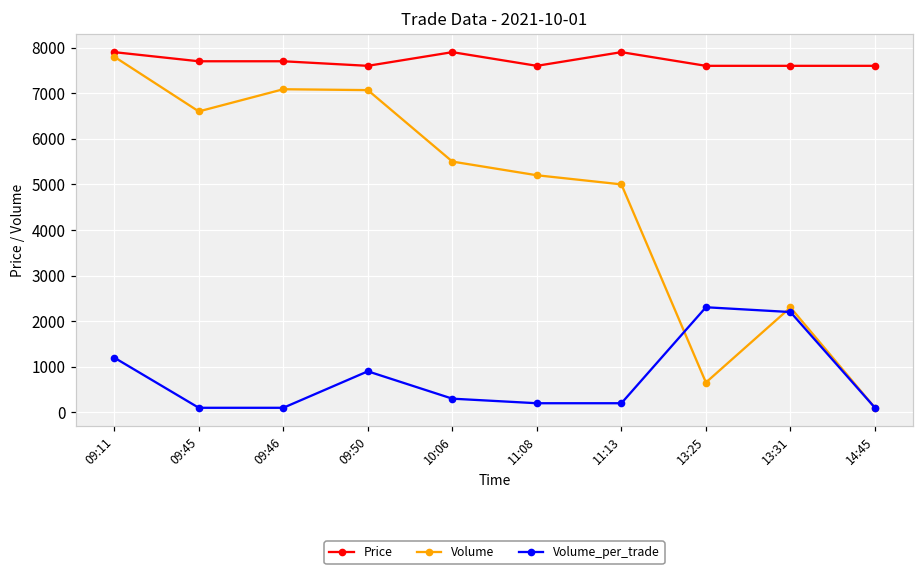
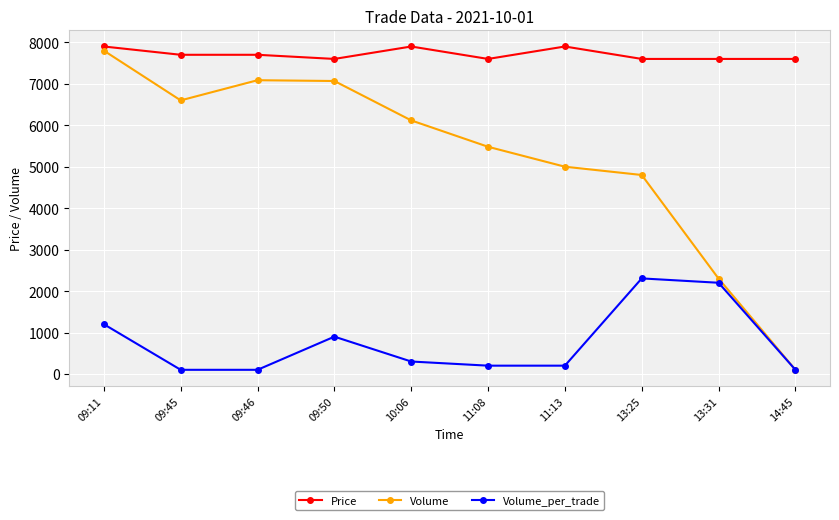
Volume, 10:06: 5500 -> 6100
Volume, 11:08: 5200 -> 5500
Volume, 13:25: 700 -> 4800
